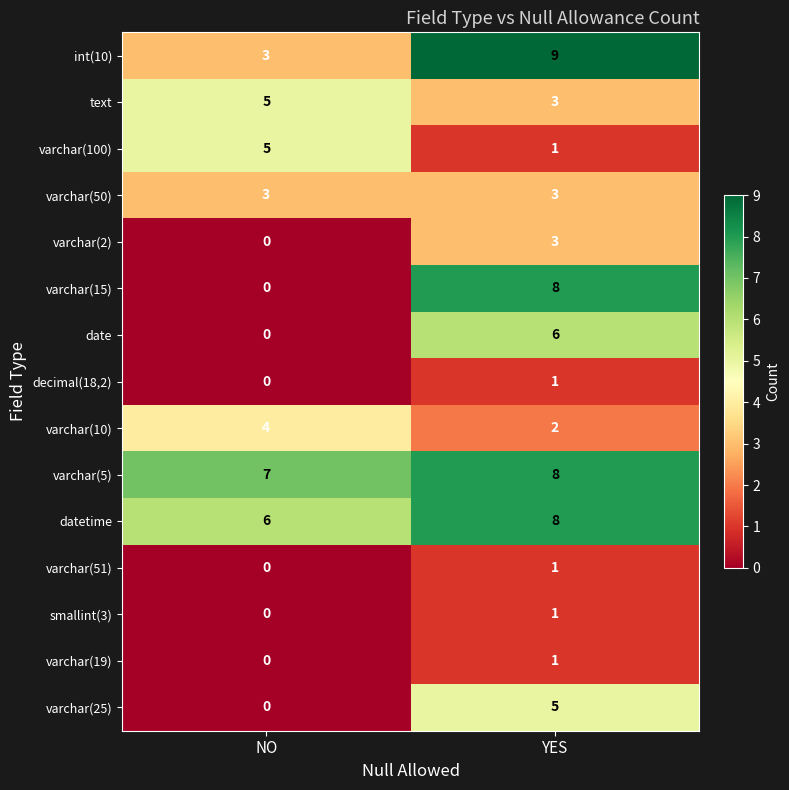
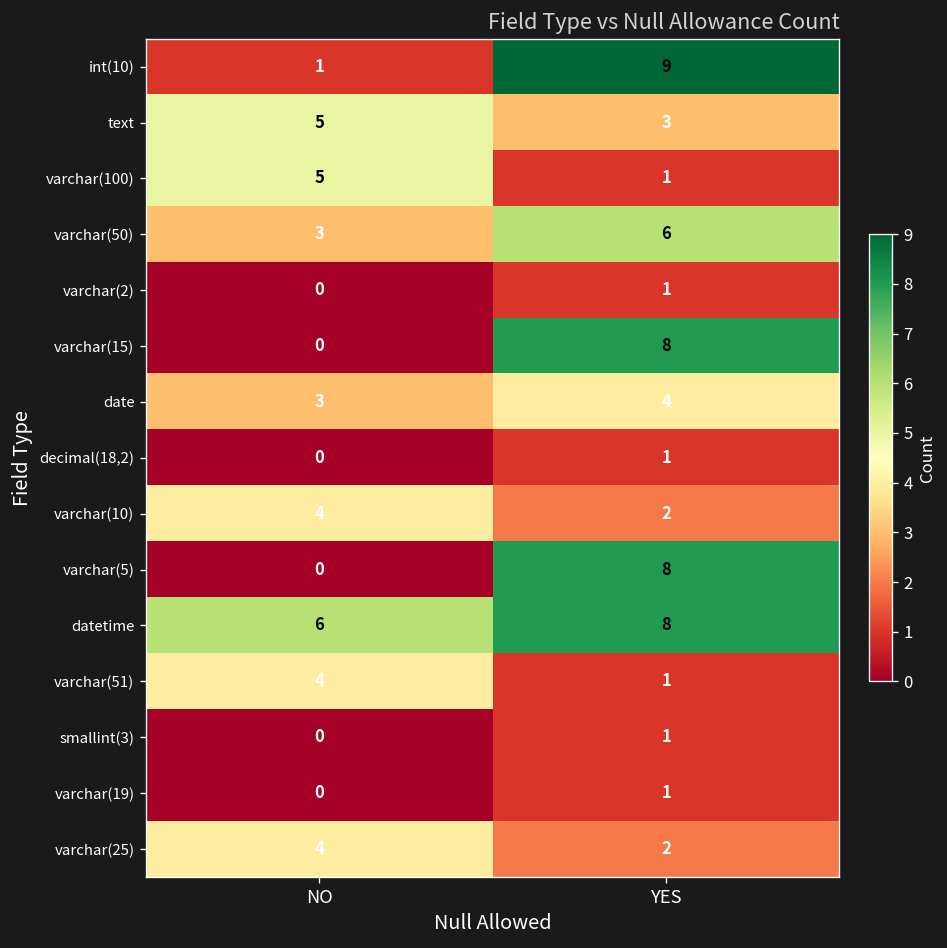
int(10), NO: 3 -> 1
varchar(50), YES: 3 -> 6
varchar(2), YES: 3 -> 1
date, NO: 0 -> 3
date, YES: 6 -> 4
varchar(5), NO: 7 -> 0
varchar(51), NO: 0 -> 4
varchar(25), NO: 0 -> 4
varchar(25), YES: 5 -> 2
